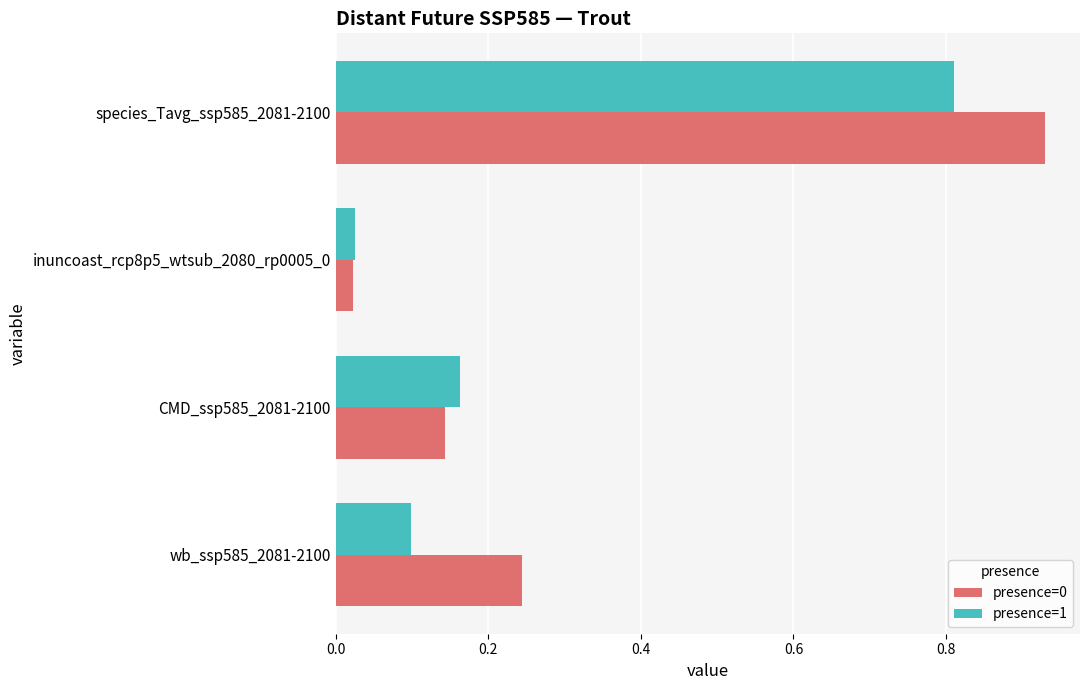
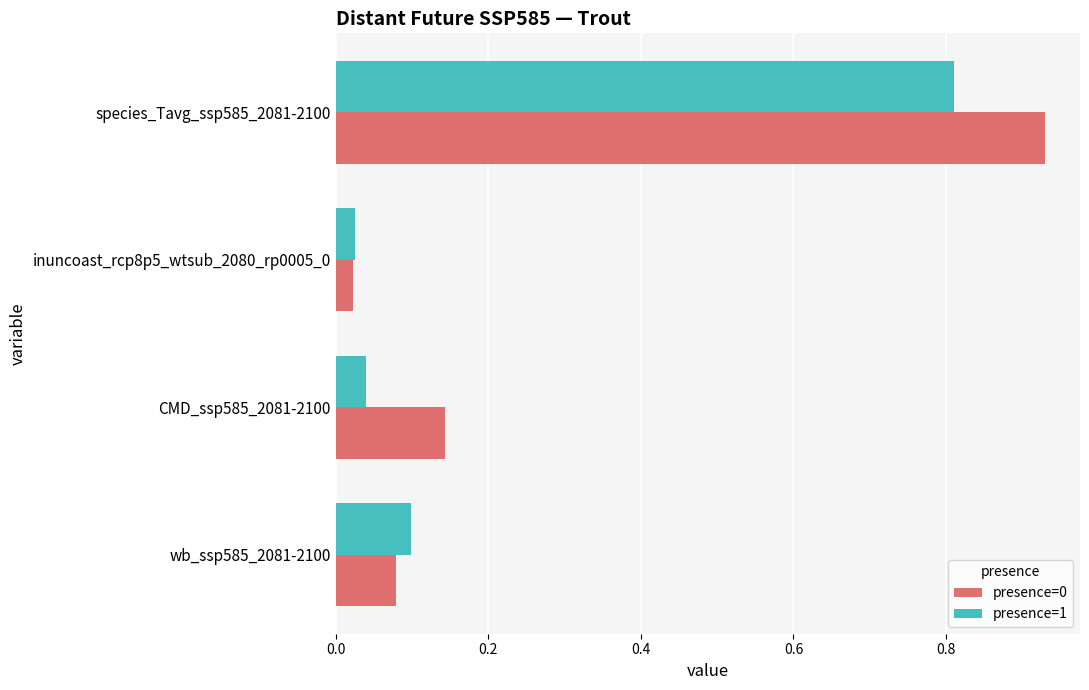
presence=1, CMD_ssp585_2081-2100: 0.16 -> 0.04
presence=0, wb_ssp585_2081-2100: 0.24 -> 0.08
